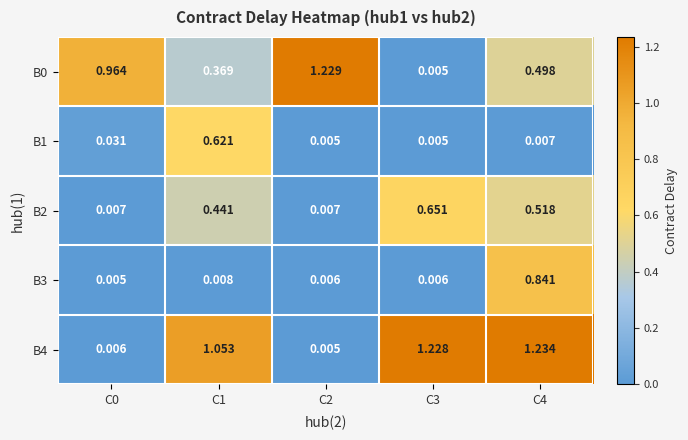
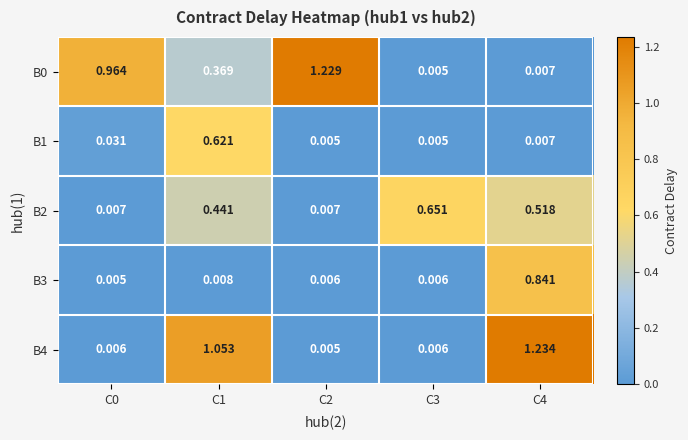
B0, C4: 0.498 -> 0.007
B4, C3: 1.228 -> 0.006
